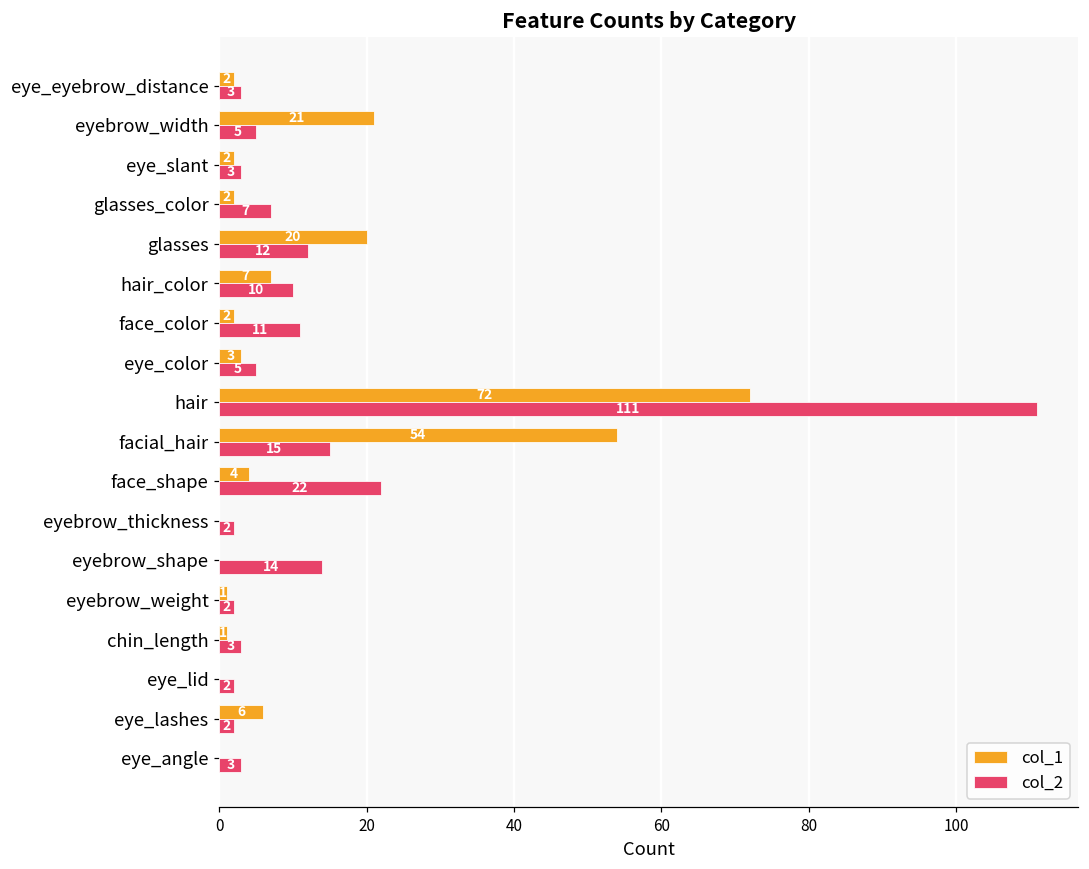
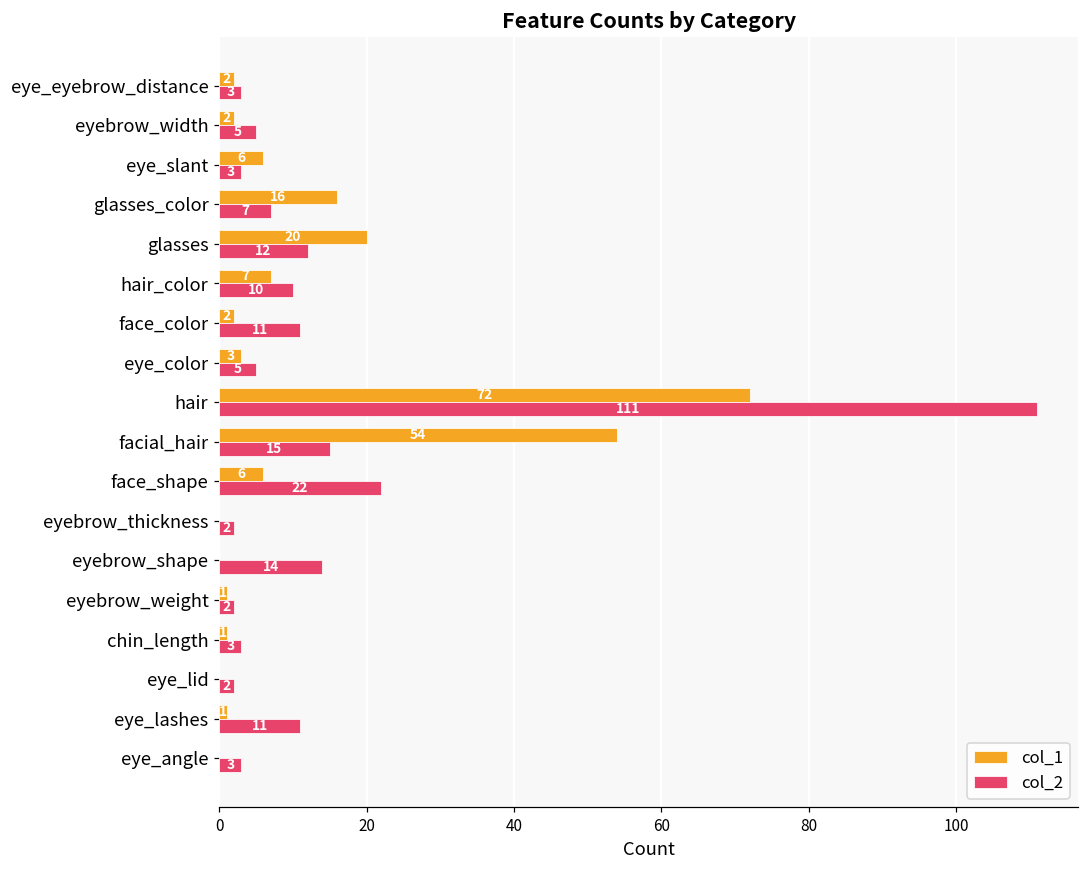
col_1, eyebrow_width: 21 -> 2
col_1, eye_slant: 2 -> 6
col_1, glasses_color: 2 -> 16
col_1, face_shape: 4 -> 6
col_1, eye_lashes: 6 -> 1
col_2, eye_lashes: 2 -> 11
